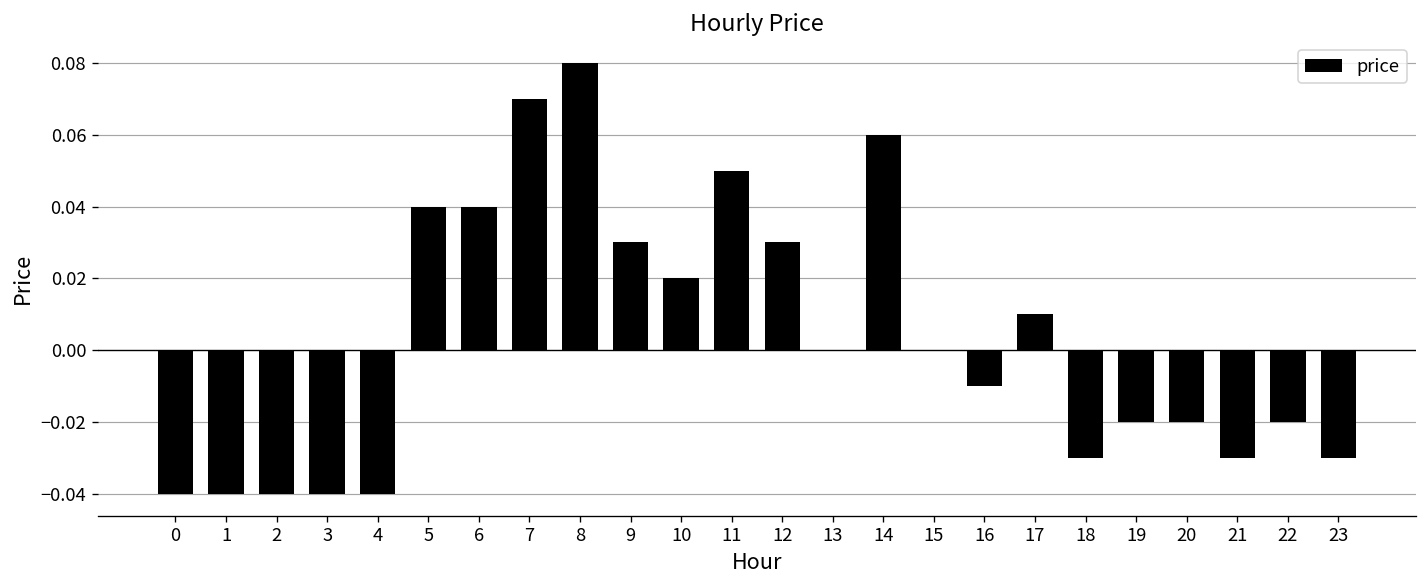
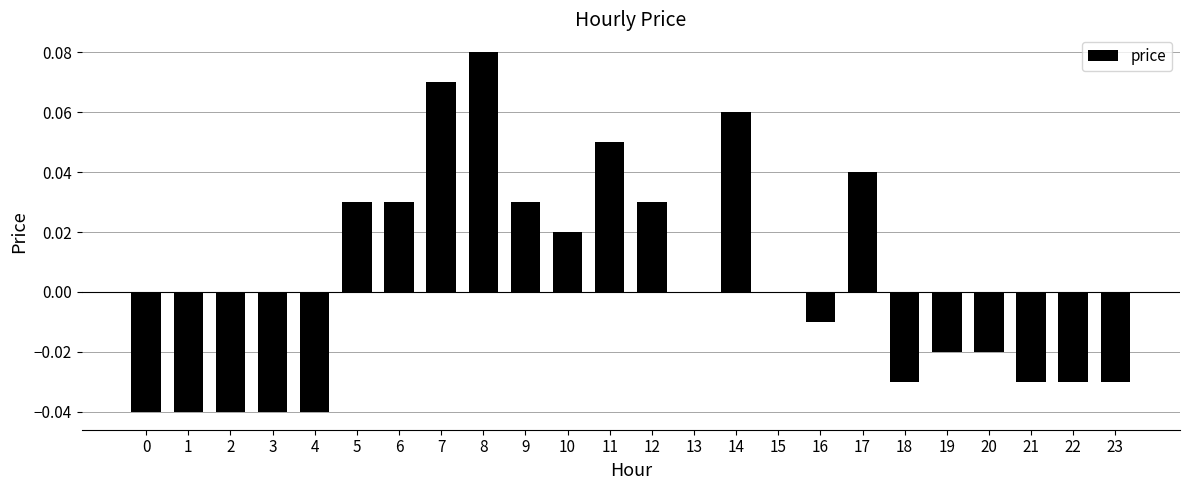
5: 0.04 -> 0.03
6: 0.04 -> 0.03
17: 0.01 -> 0.04
22: -0.02 -> -0.03
